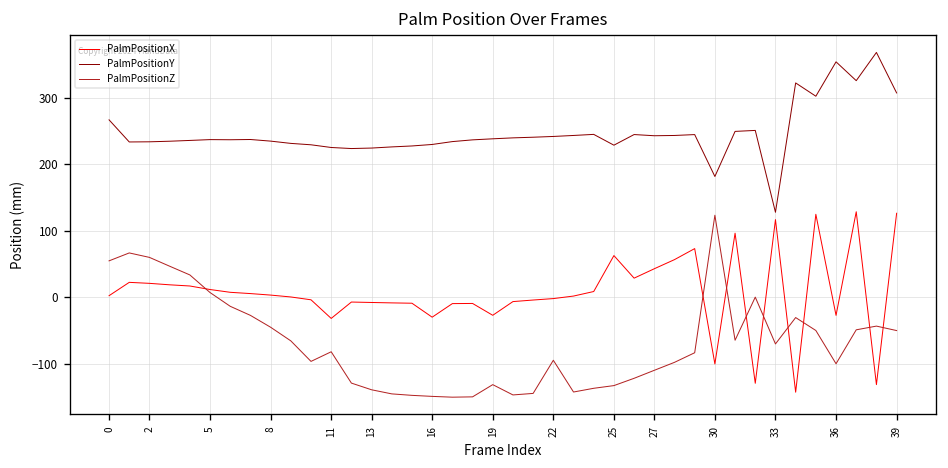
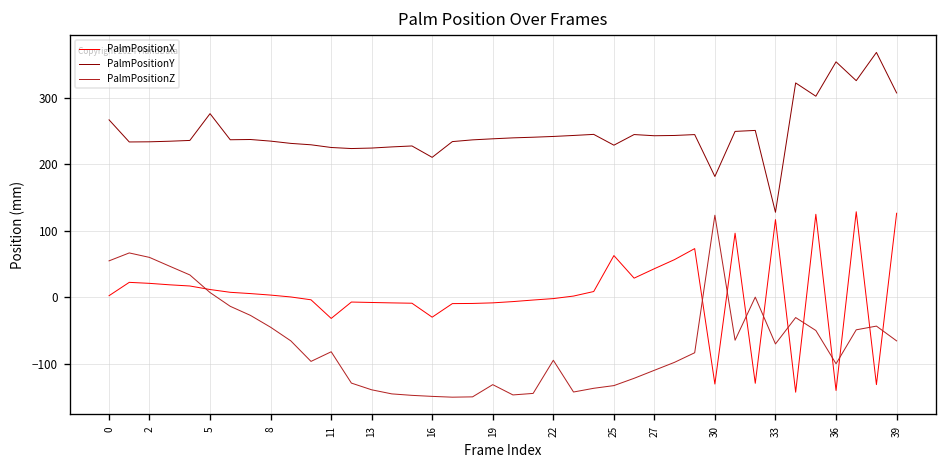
PalmPositionY, 5: 240 -> 280
PalmPositionY, 16: 230 -> 210
PalmPositionX, 19: -30 -> -10
PalmPositionX, 30: -100 -> -130
PalmPositionX, 36: -30 -> -140
PalmPositionZ, 39: -50 -> -70
